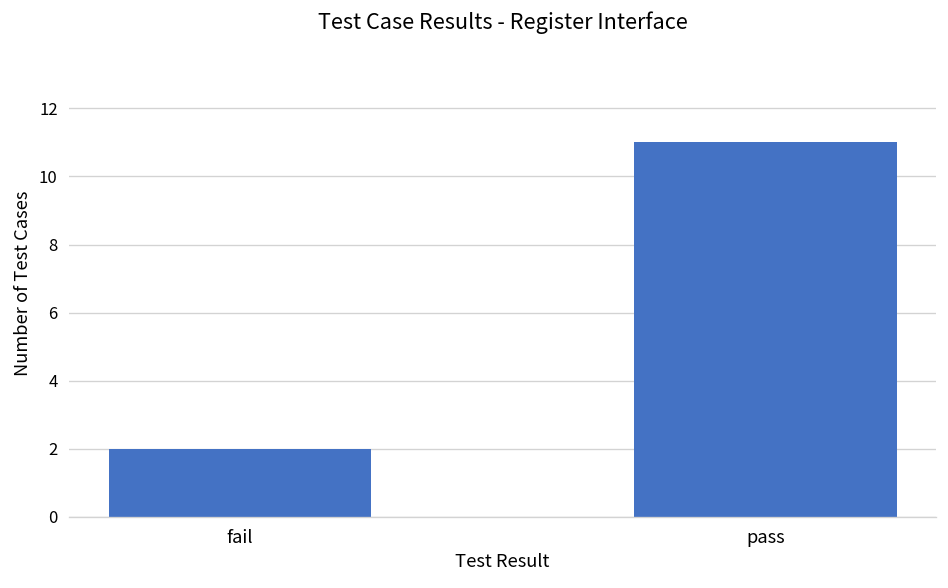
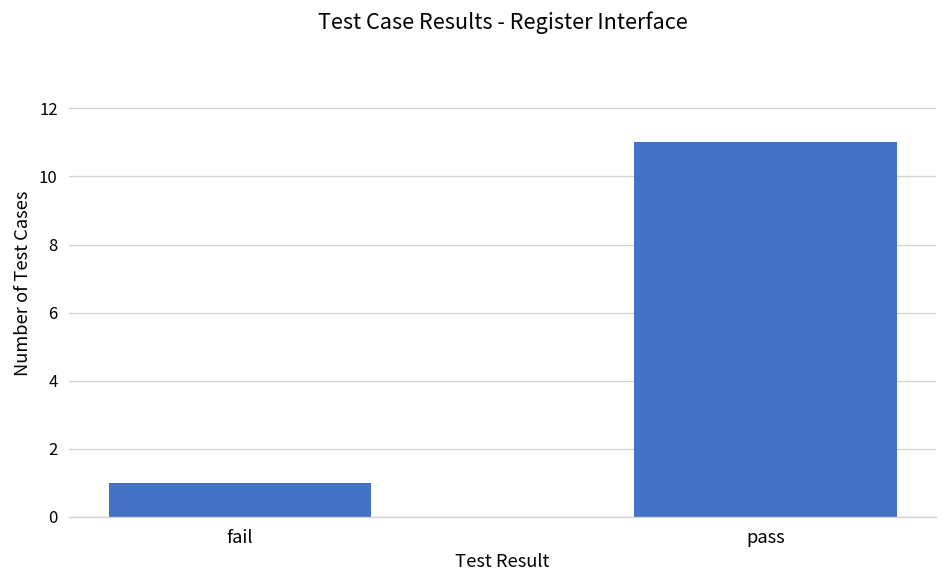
fail: 2 -> 1
